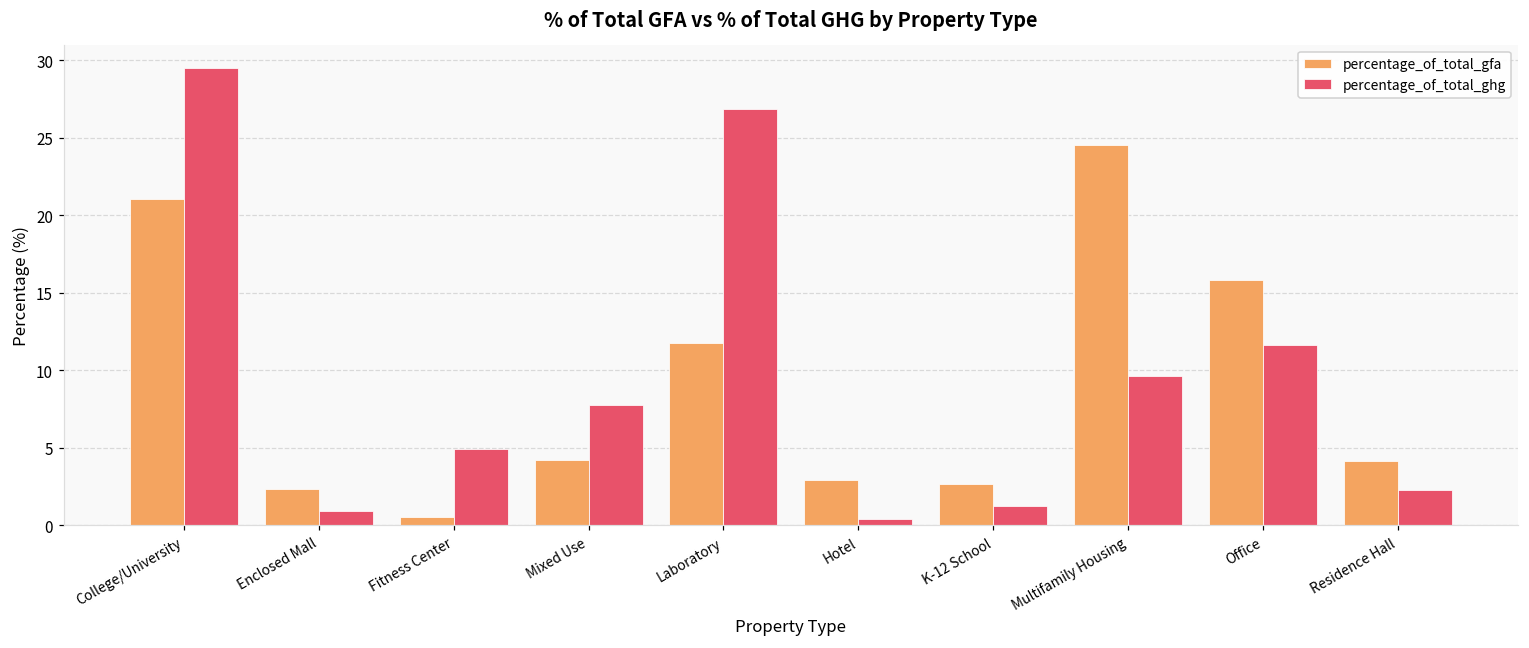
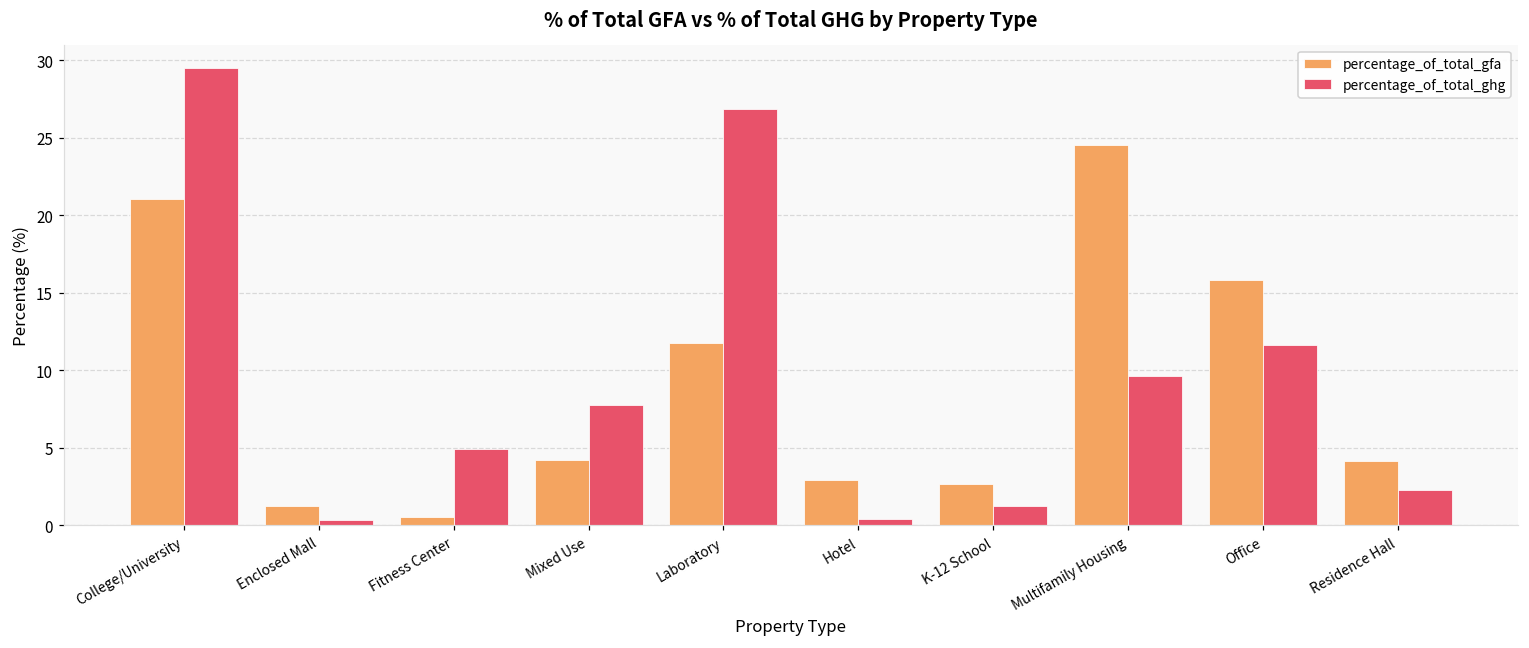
percentage_of_total_gfa, Enclosed Mall: 2.3 -> 1.2
percentage_of_total_ghg, Enclosed Mall: 0.9 -> 0.3
